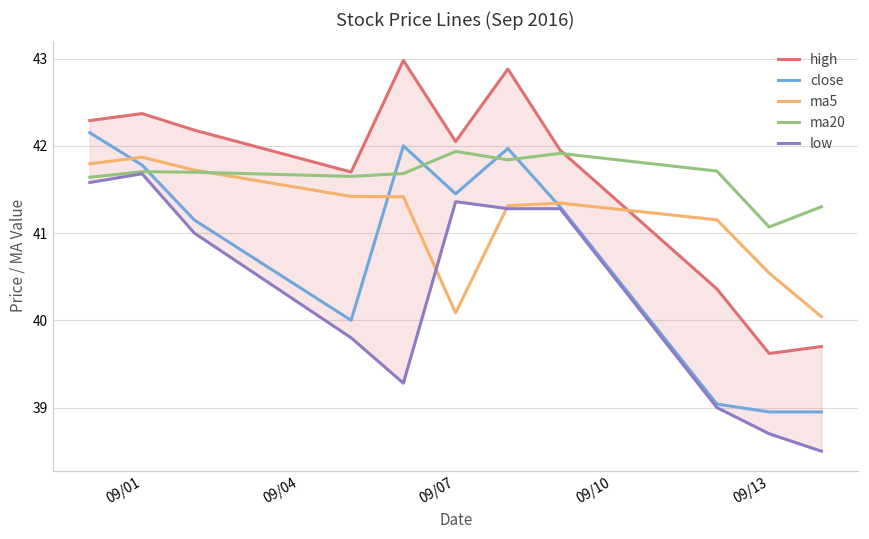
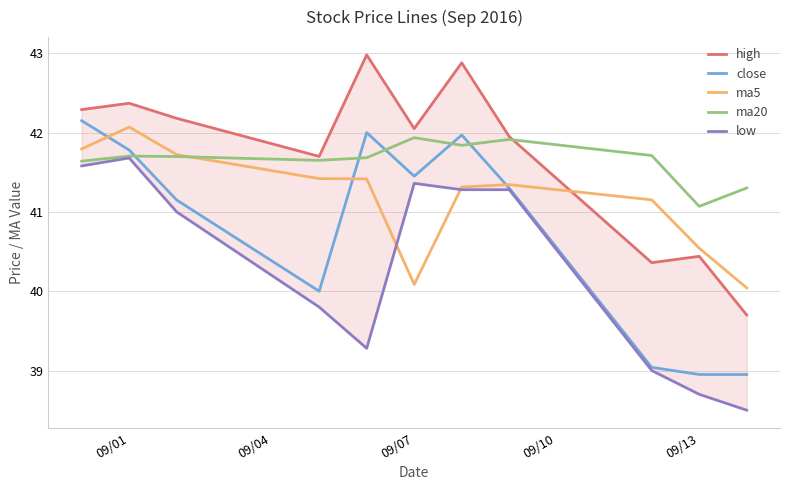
ma5, 09/01: 41.9 -> 42.1
high, 09/13: 39.6 -> 40.4
